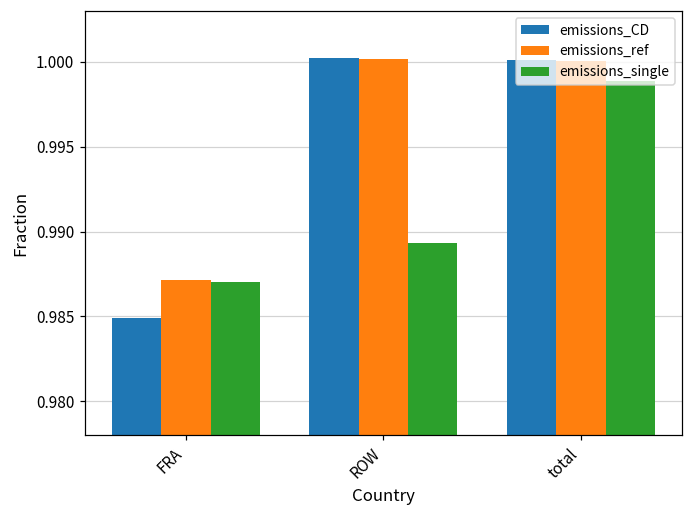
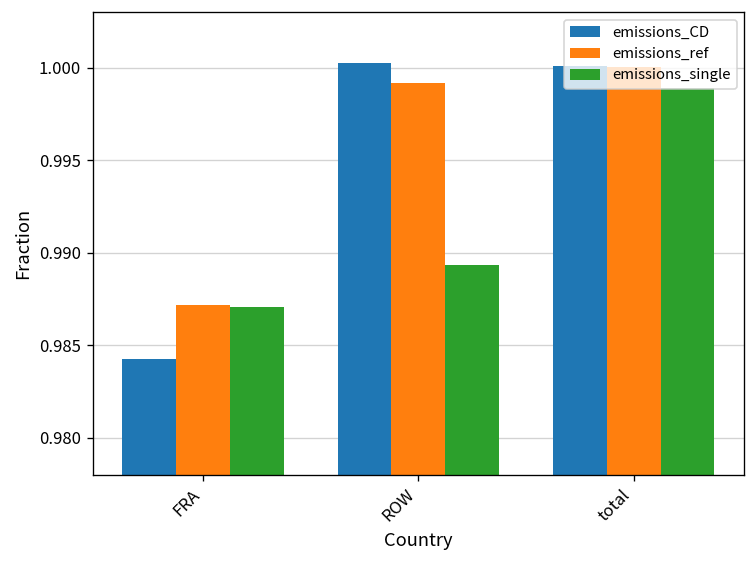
emissions_CD, FRA: 0.9849 -> 0.9842
emissions_ref, ROW: 1.0002 -> 0.9991
